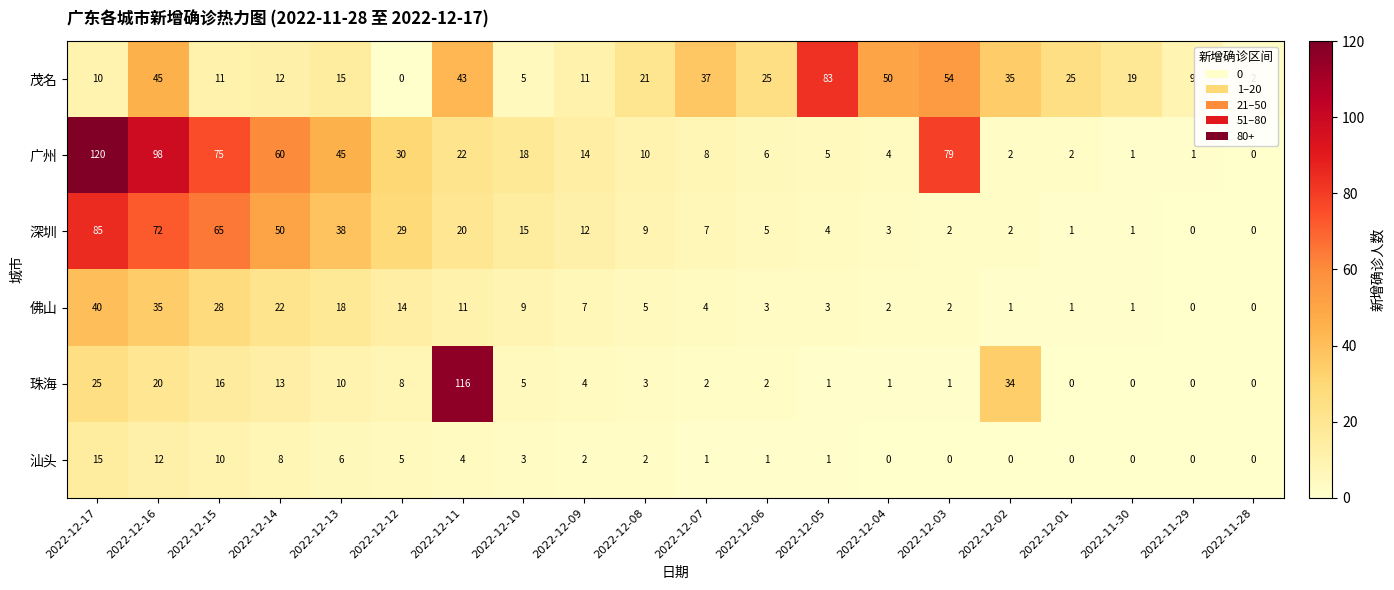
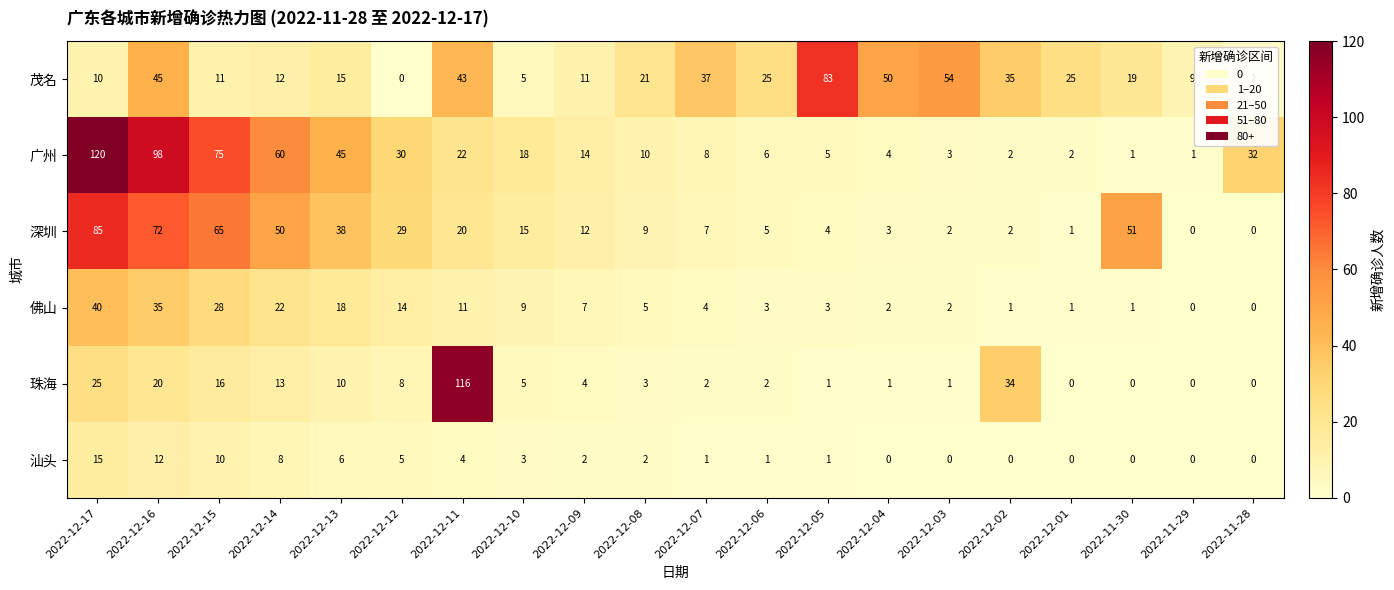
广州, 2022-12-03: 79 -> 3
广州, 2022-11-28: 0 -> 32
深圳, 2022-11-30: 1 -> 51
